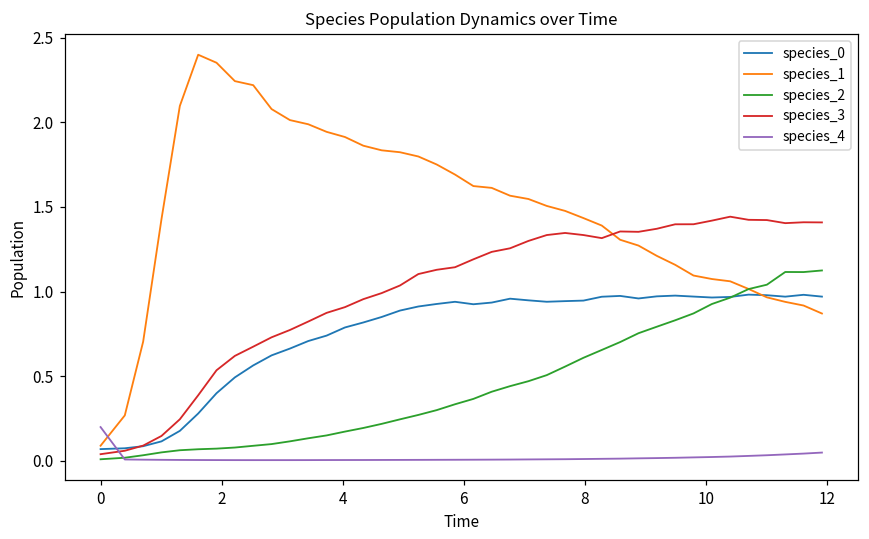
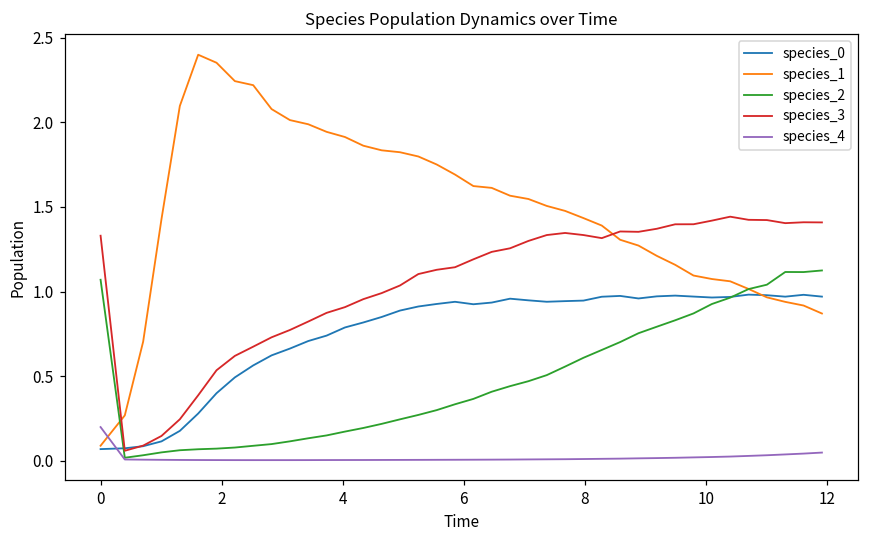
species_2, 0: 0.01 -> 1.07
species_3, 0: 0.04 -> 1.33
